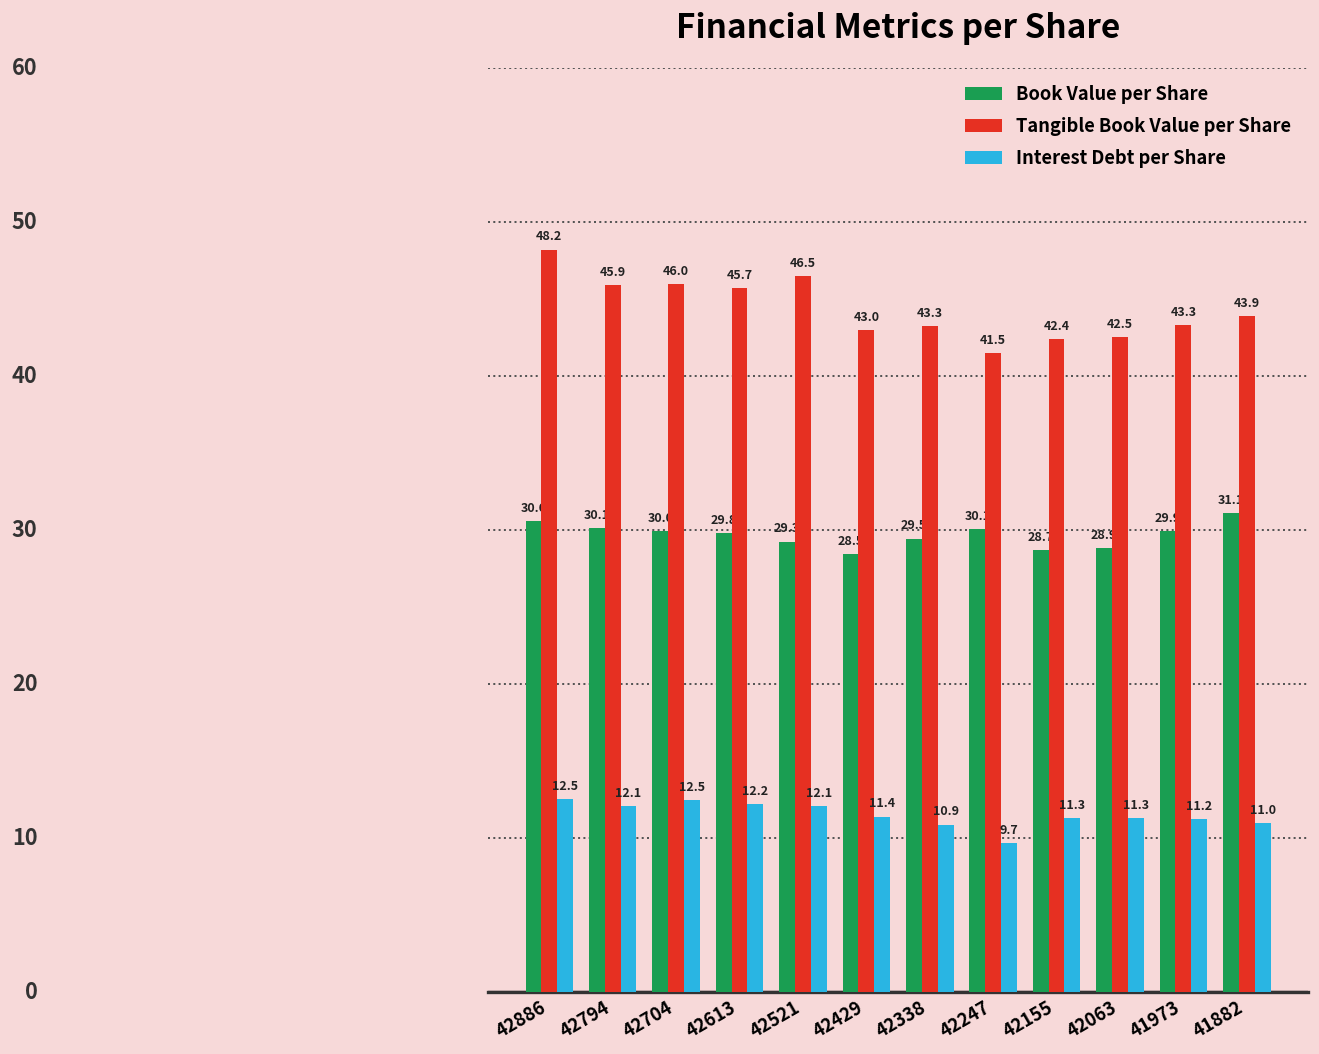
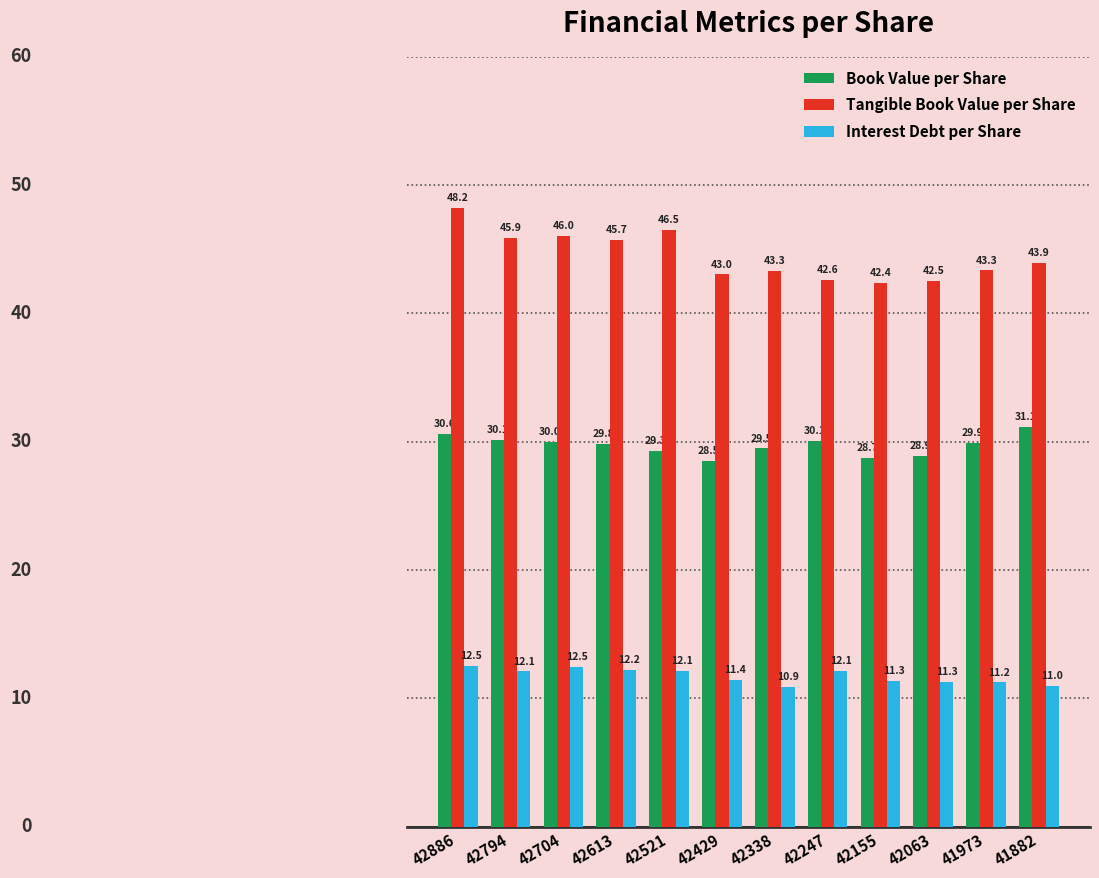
Tangible Book Value per Share, 42247: 41.5 -> 42.6
Interest Debt per Share, 42247: 9.7 -> 12.1
